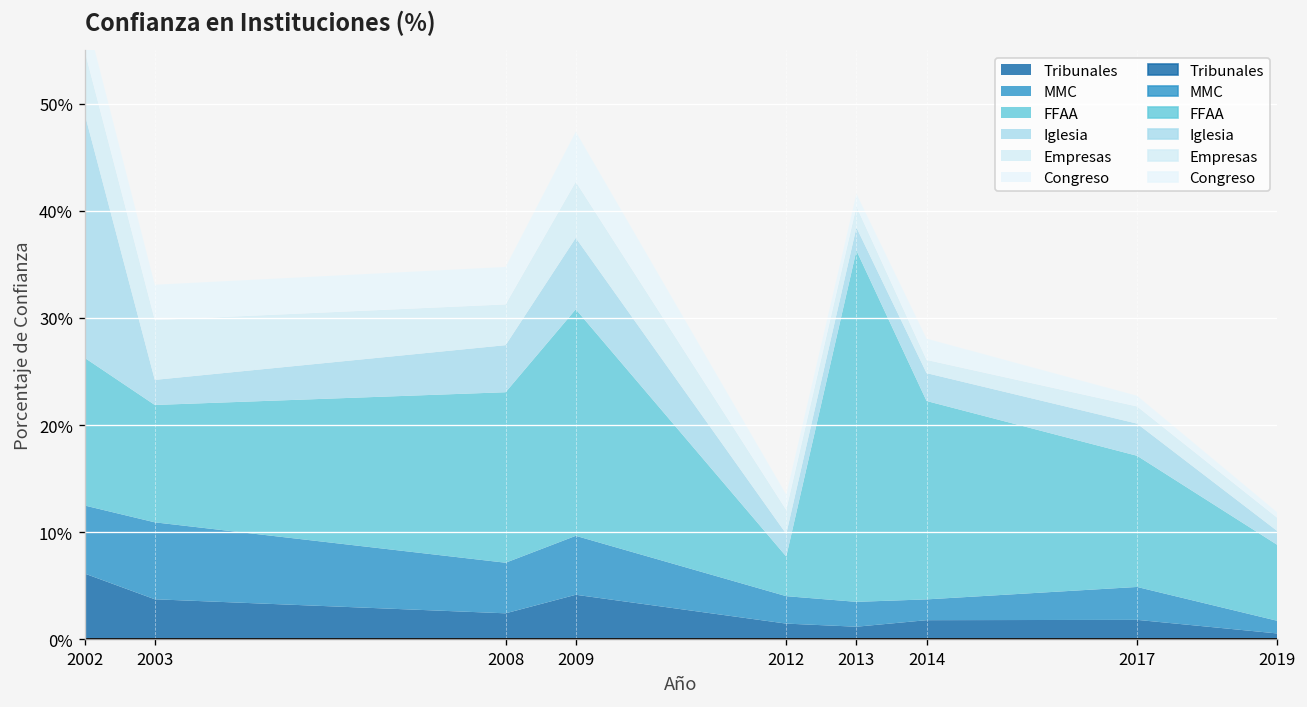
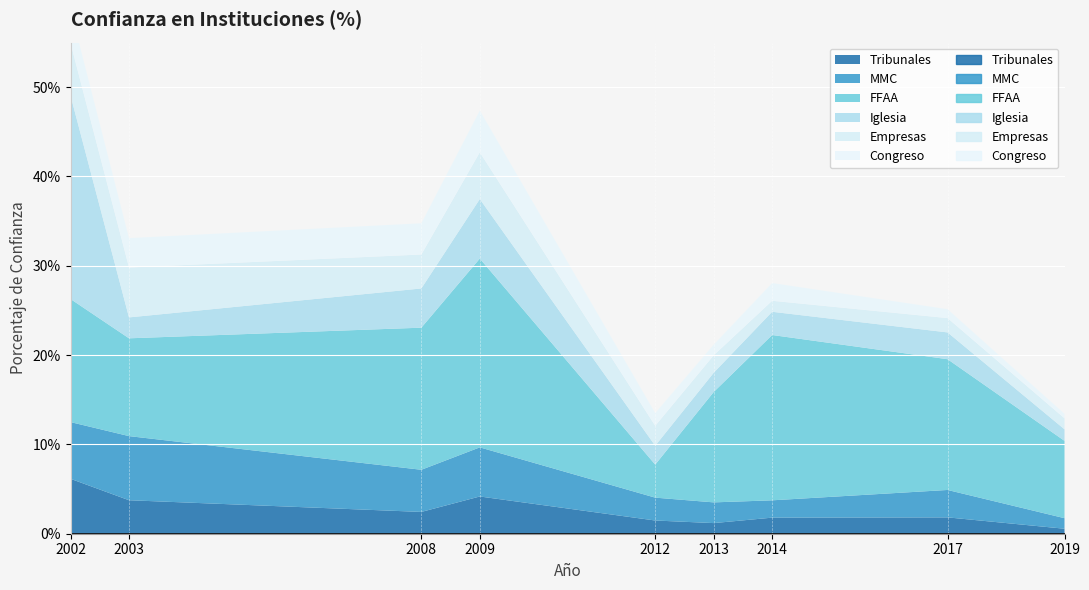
FFAA, 2013: 33% -> 12%
FFAA, 2017: 12% -> 15%
FFAA, 2019: 7% -> 9%
